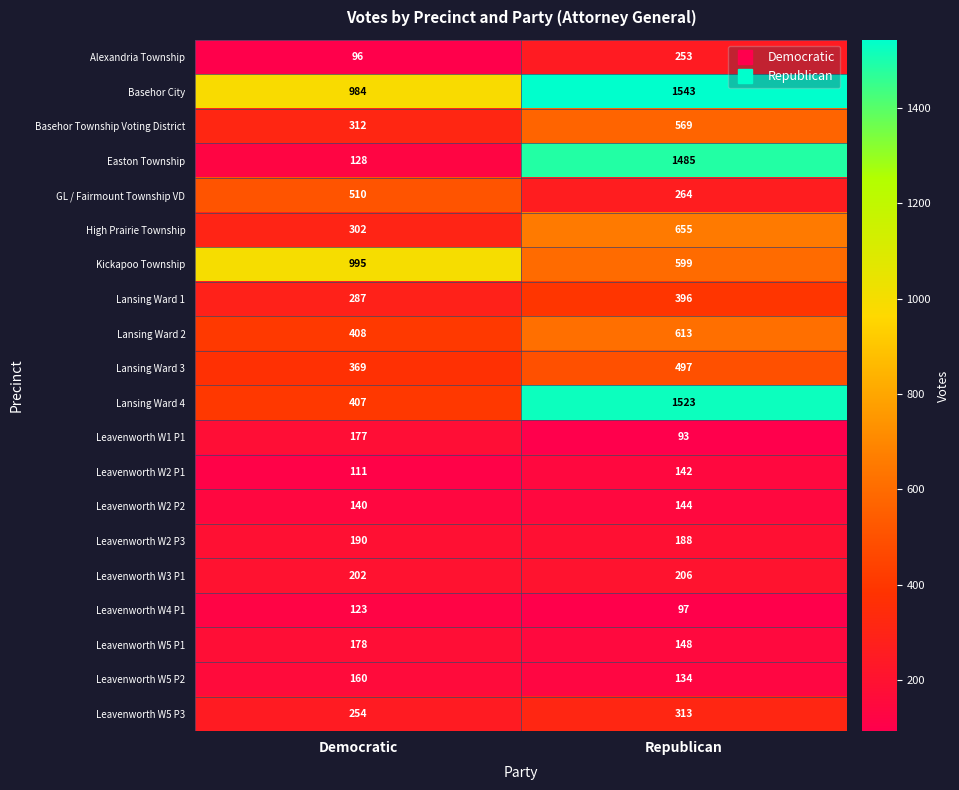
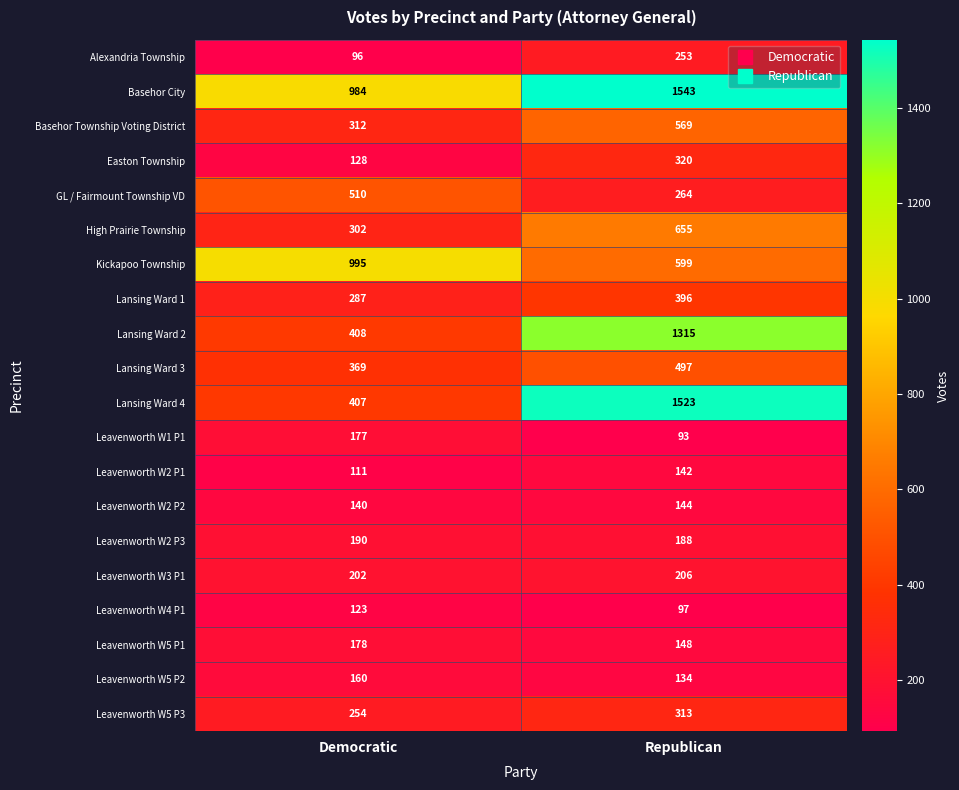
Easton Township, Republican: 1485 -> 320
Lansing Ward 2, Republican: 613 -> 1315
